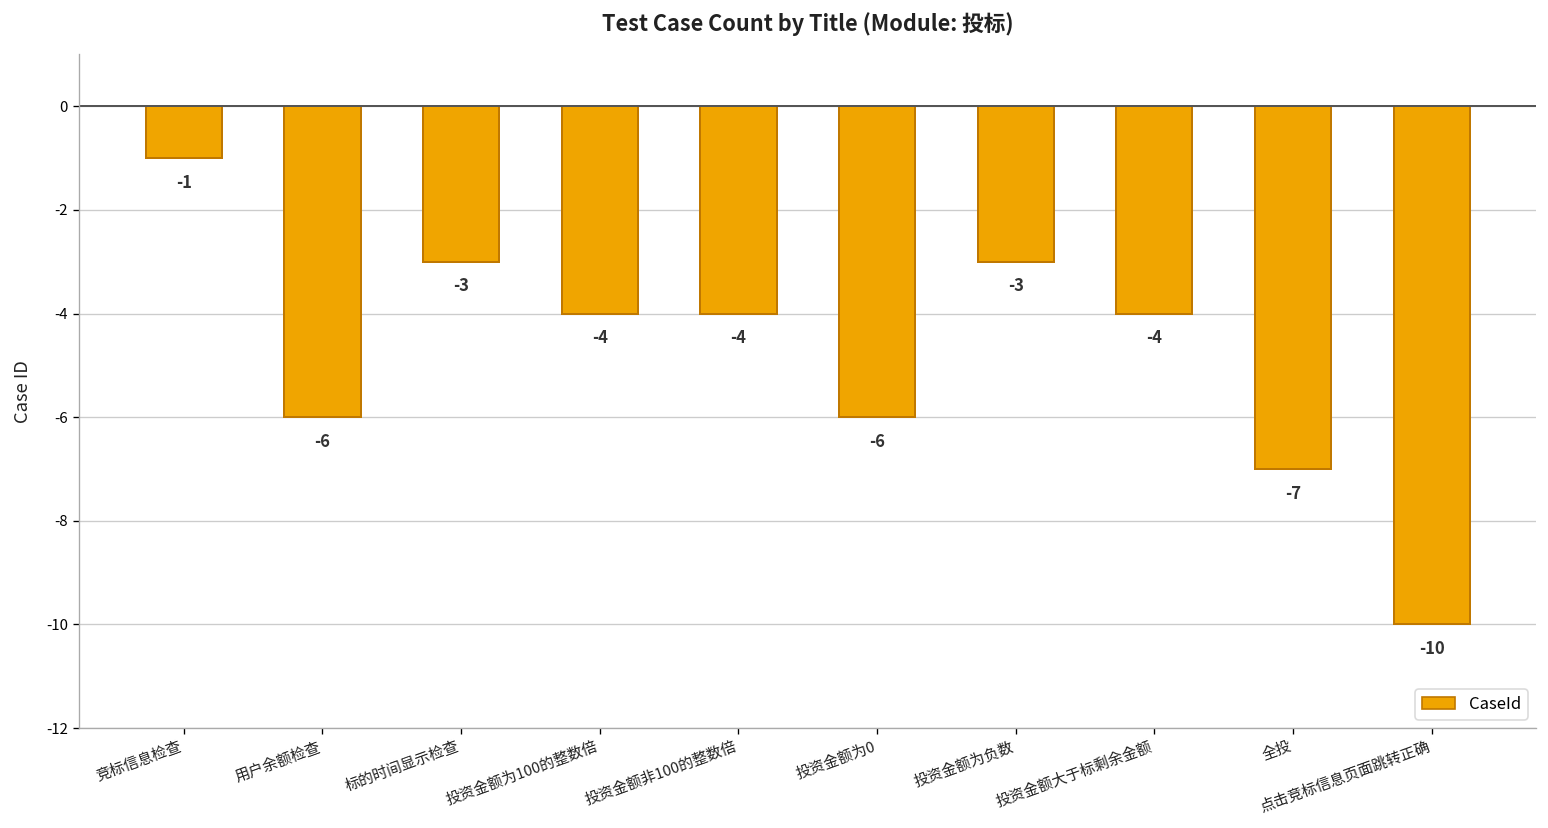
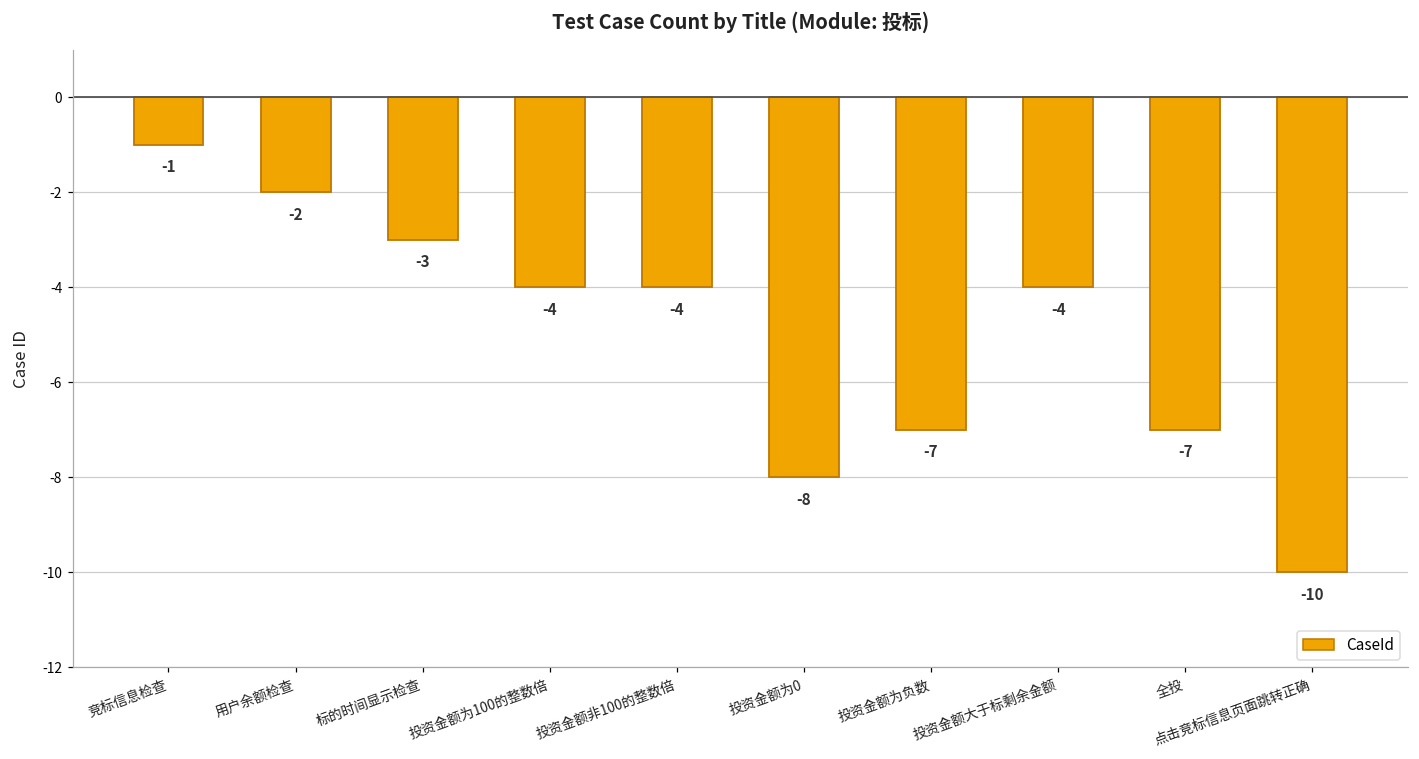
用户余额检查: -6 -> -2
投资金额为0: -6 -> -8
投资金额为负数: -3 -> -7
